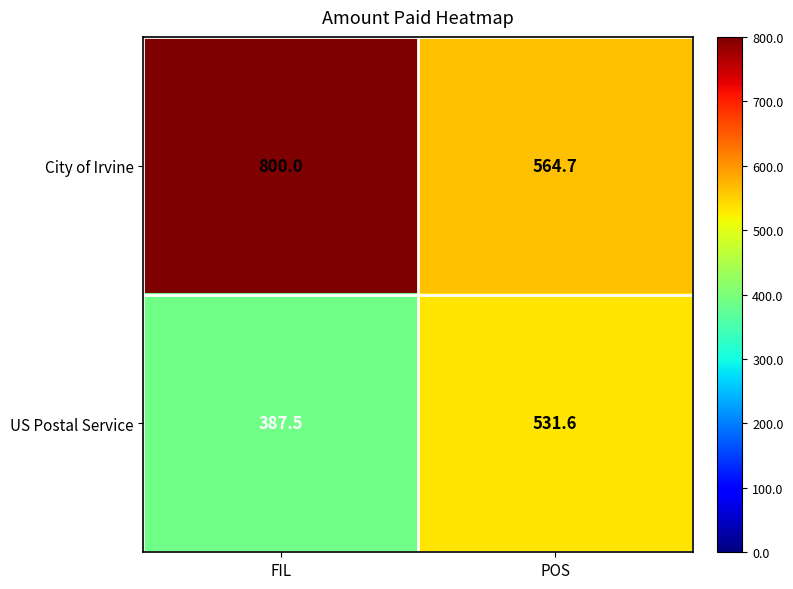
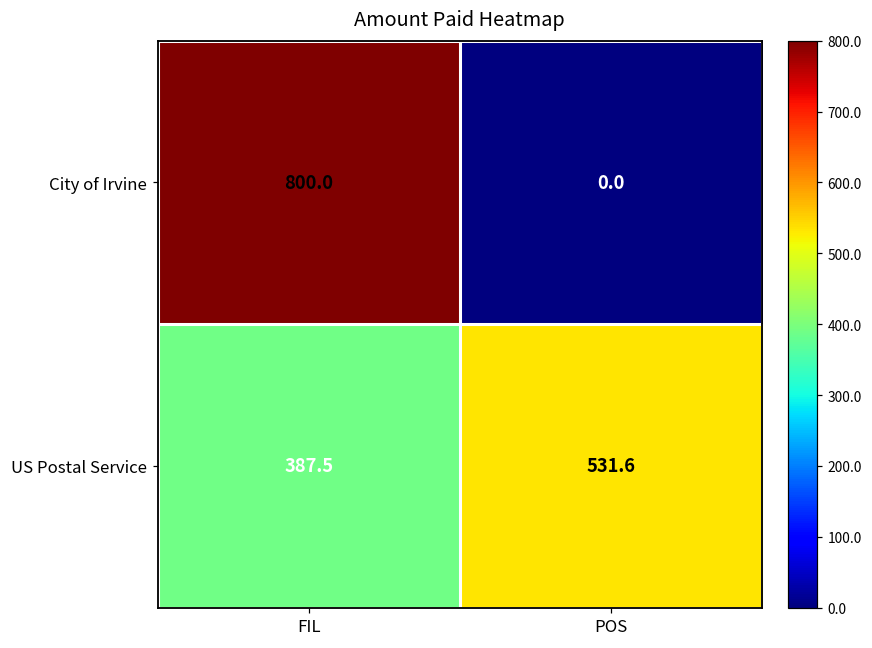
City of Irvine, POS: 564.7 -> 0.0
